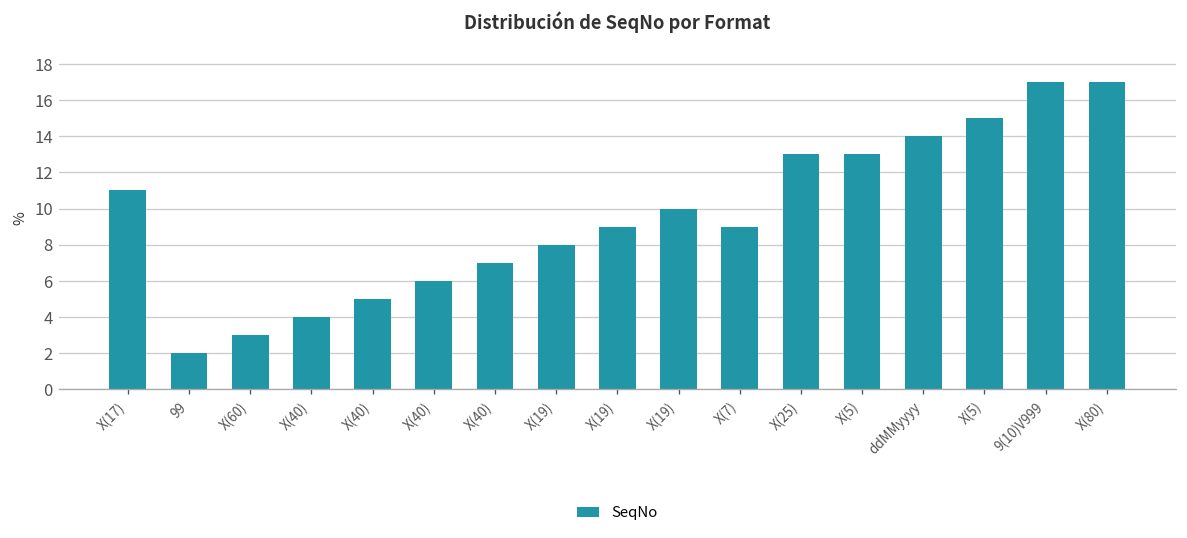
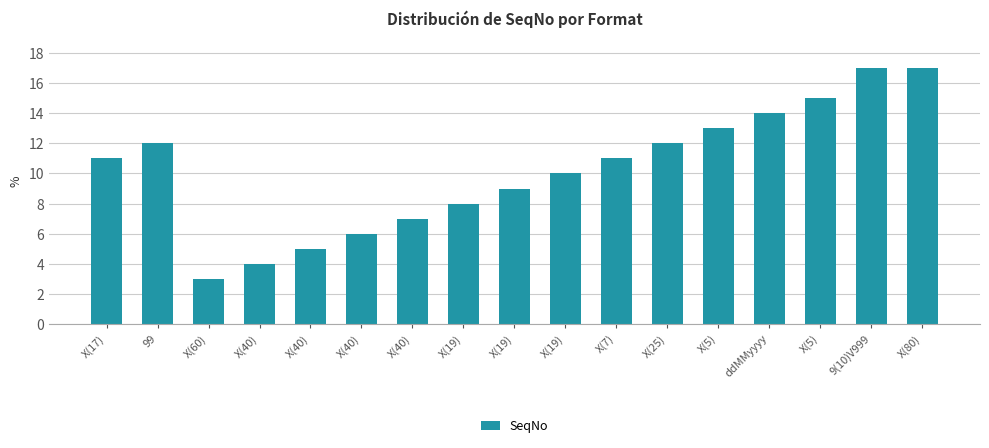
99: 2 -> 12
X(7): 9 -> 11
X(25): 13 -> 12
